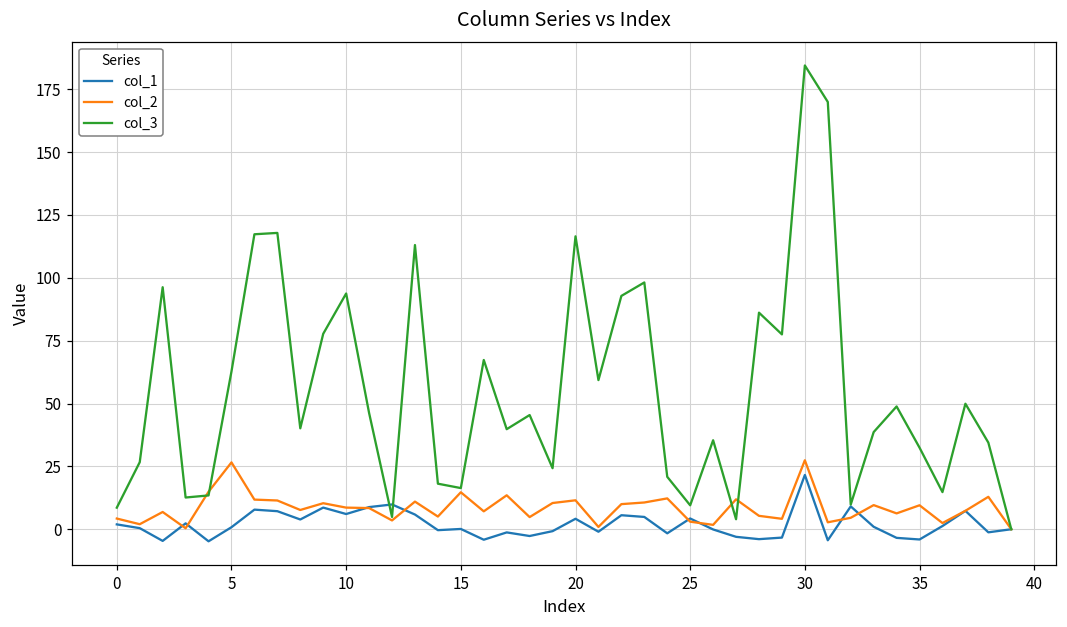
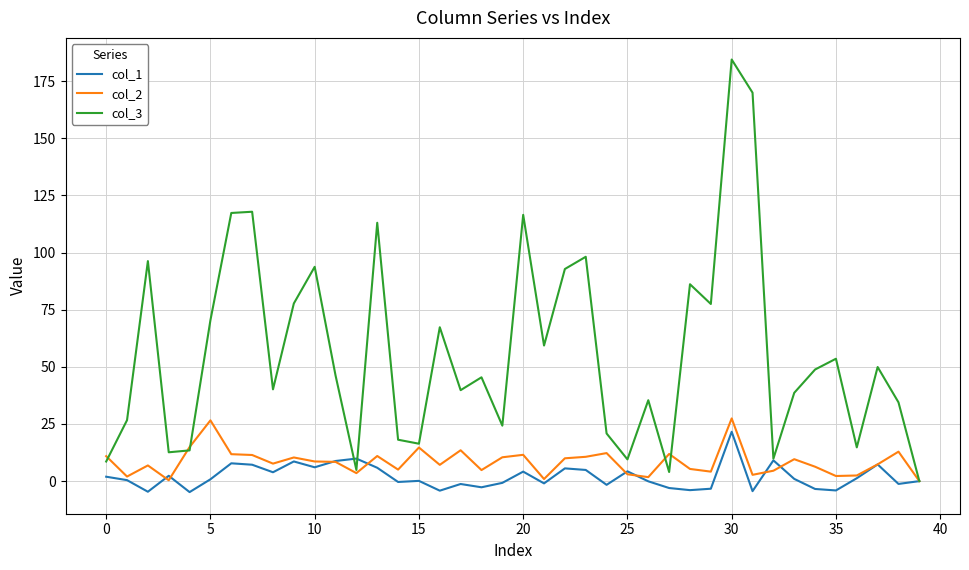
col_2, 0: 4 -> 11
col_3, 5: 63 -> 70
col_2, 35: 10 -> 2
col_3, 35: 32 -> 54
